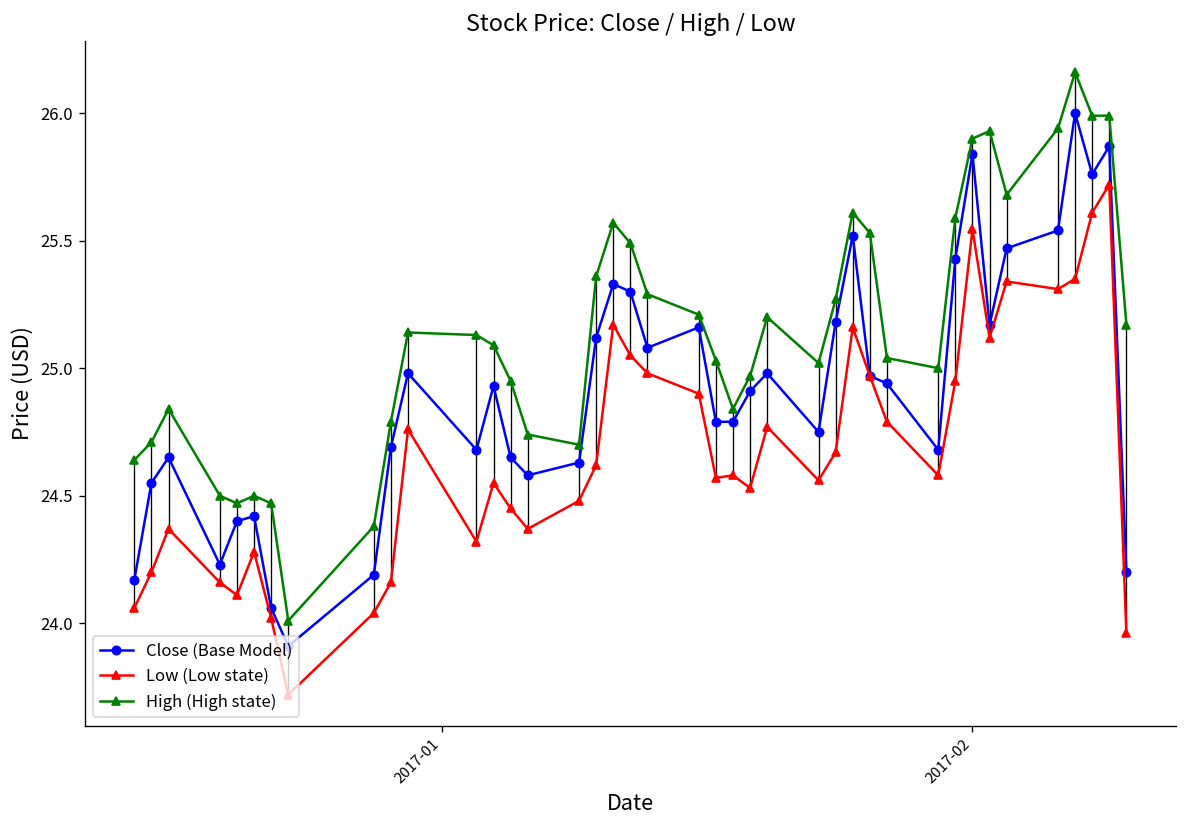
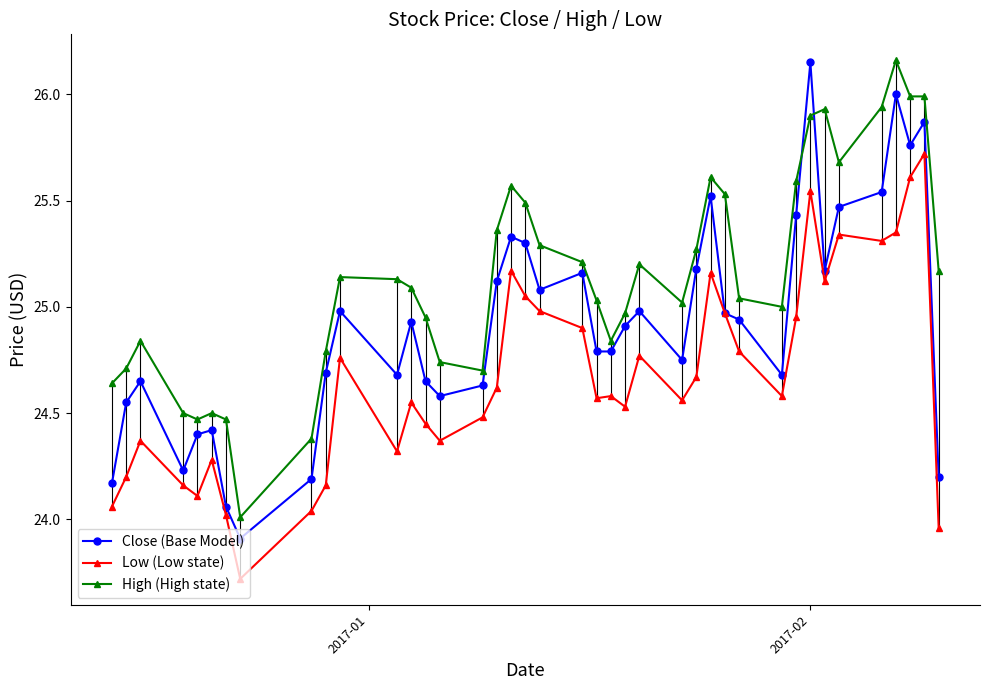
Close (Base Model), 2017-02: 25.84 -> 26.15
